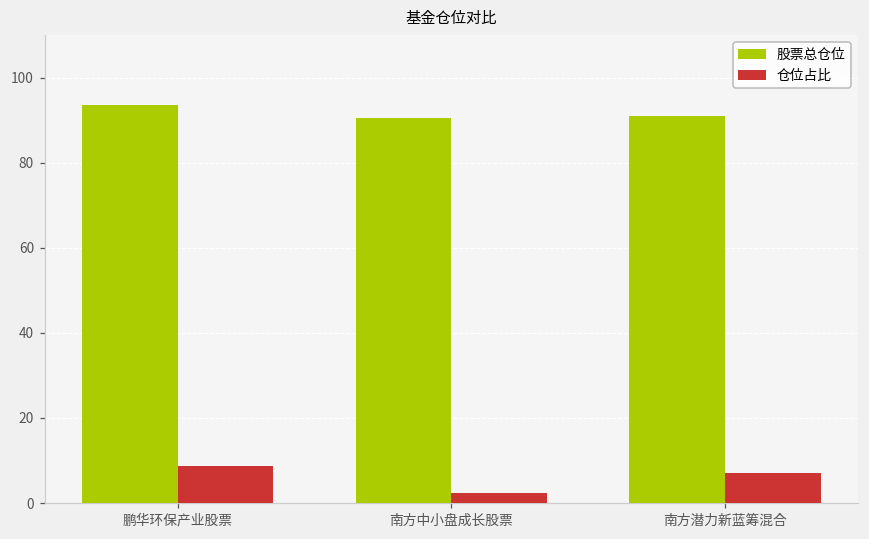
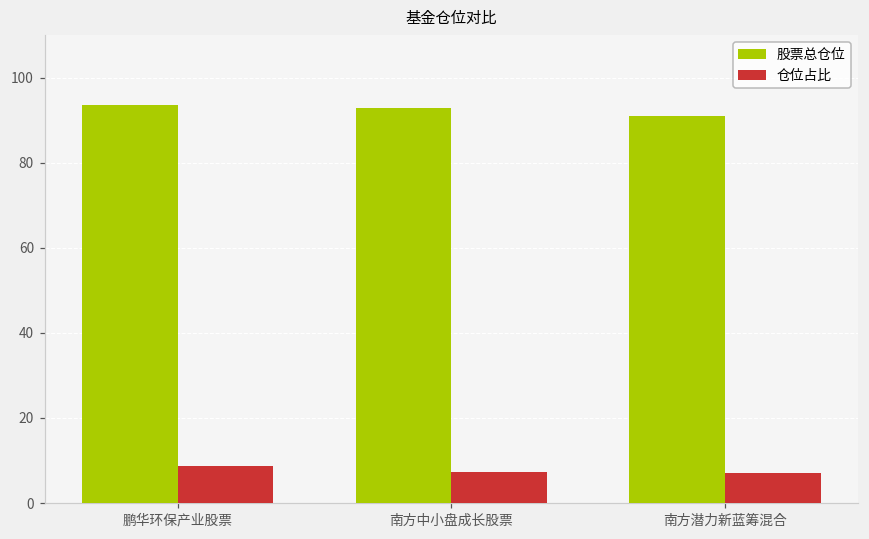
股票总仓位, 南方中小盘成长股票: 91 -> 93
仓位占比, 南方中小盘成长股票: 2 -> 7
